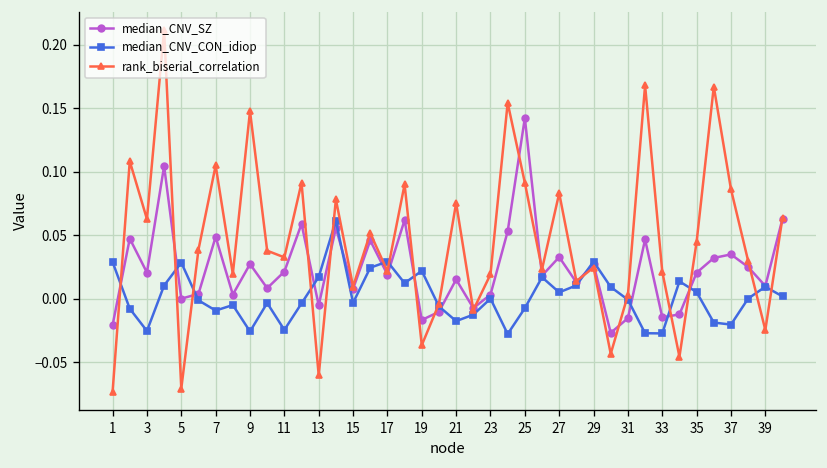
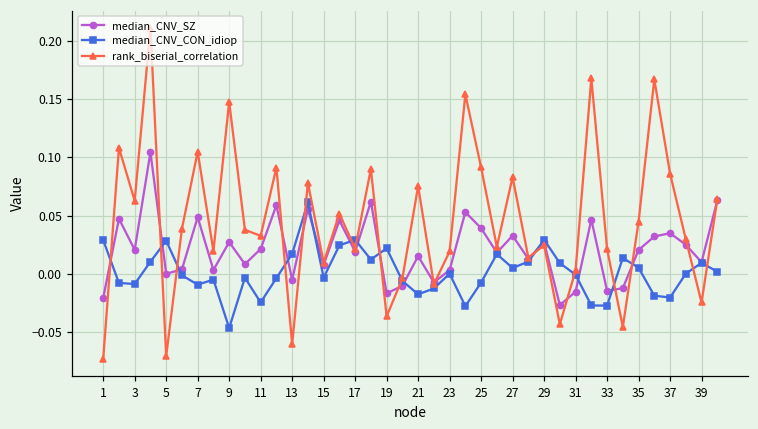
median_CNV_CON_idiop, 3: -0.025 -> -0.009
median_CNV_CON_idiop, 9: -0.026 -> -0.047
median_CNV_SZ, 25: 0.142 -> 0.039
